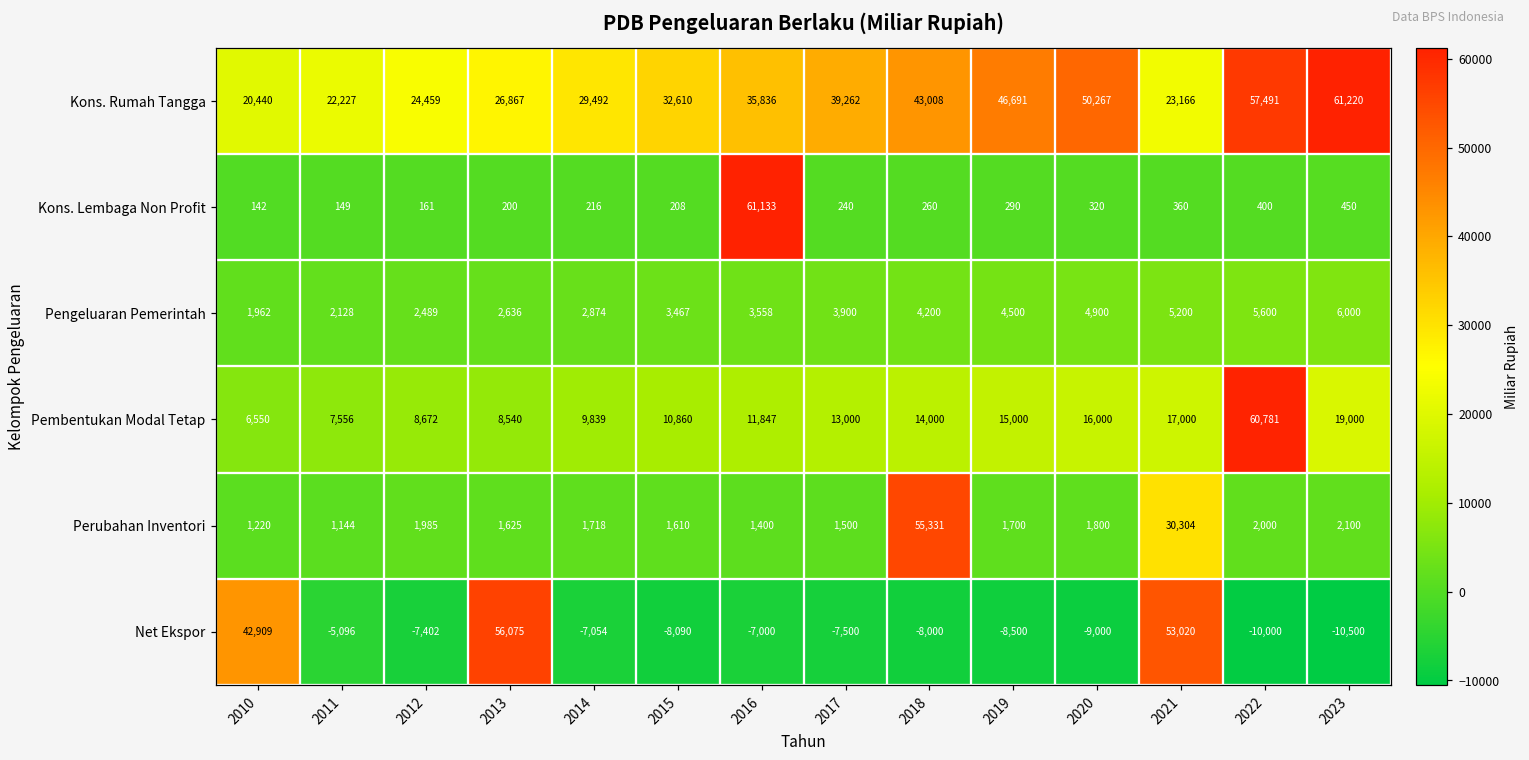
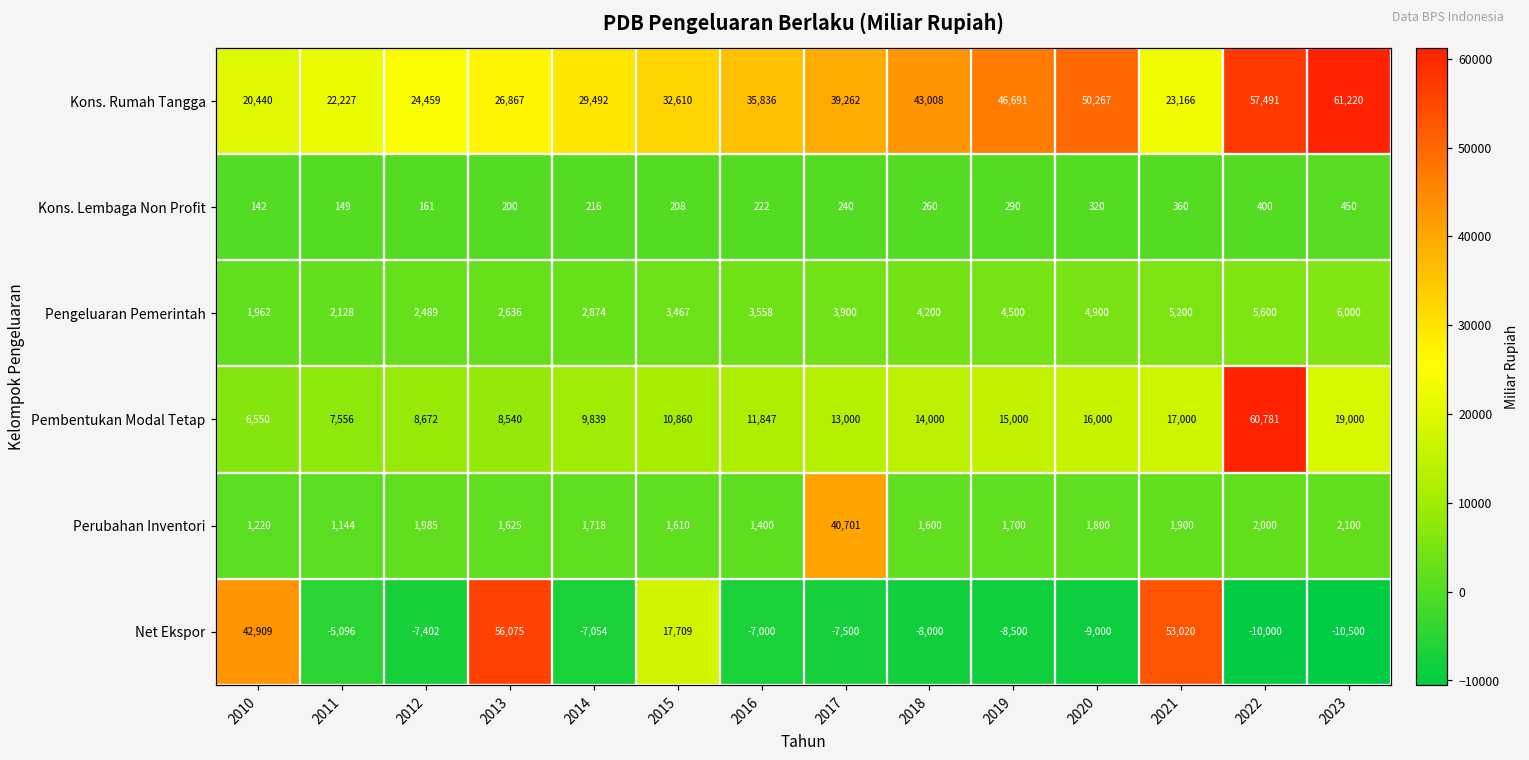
Kons. Lembaga Non Profit, 2016: 61,133 -> 222
Perubahan Inventori, 2017: 1,500 -> 40,701
Perubahan Inventori, 2018: 55,331 -> 1,600
Perubahan Inventori, 2021: 30,304 -> 1,900
Net Ekspor, 2015: -8,090 -> 17,709
